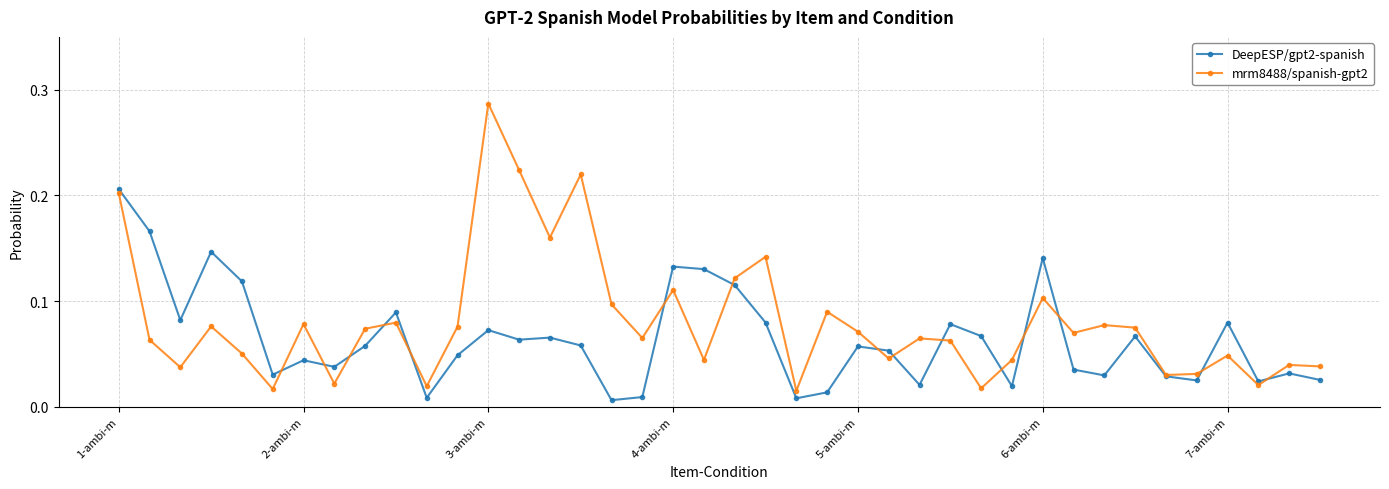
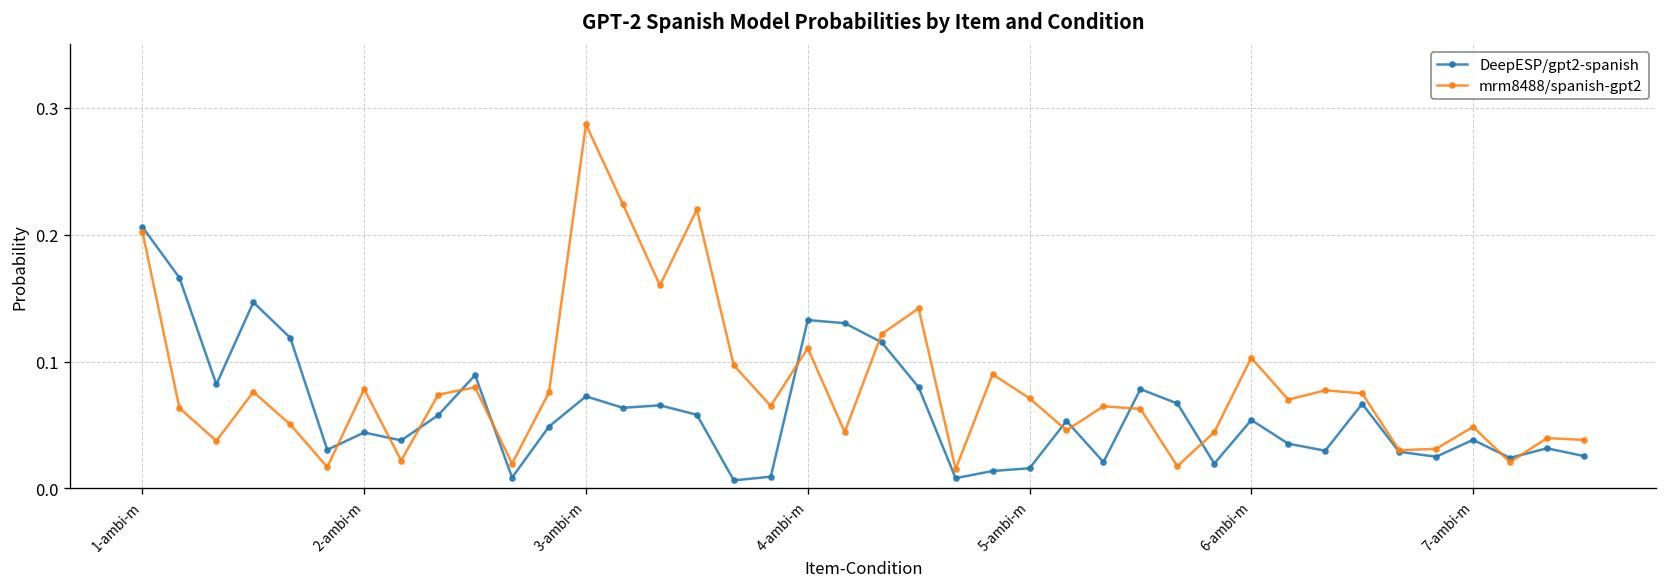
DeepESP/gpt2-spanish, 5-ambi-m: 0.057 -> 0.016
DeepESP/gpt2-spanish, 6-ambi-m: 0.141 -> 0.054
DeepESP/gpt2-spanish, 7-ambi-m: 0.080 -> 0.038
